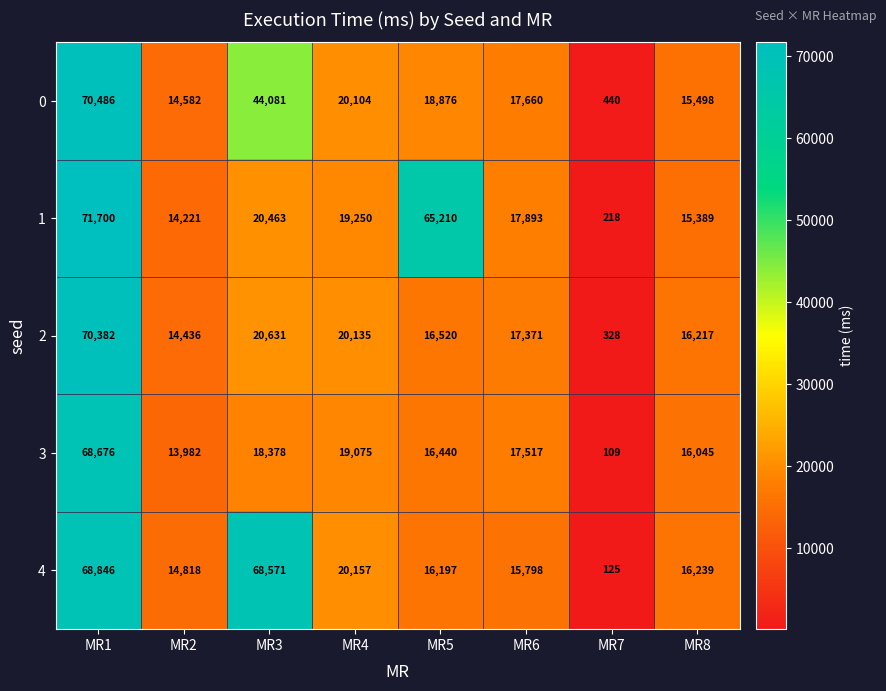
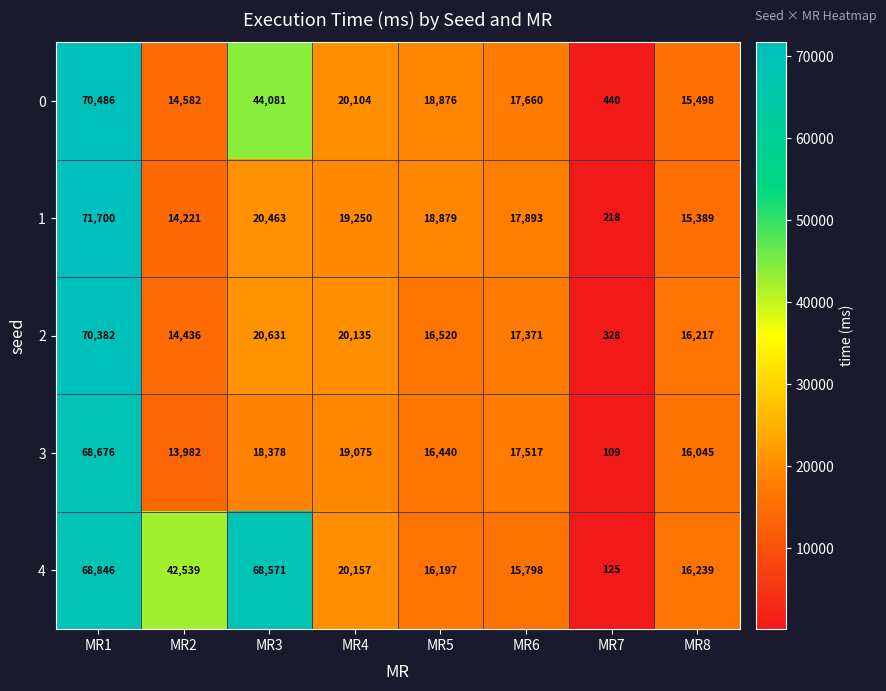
1, MR5: 65,210 -> 18,879
4, MR2: 14,818 -> 42,539
